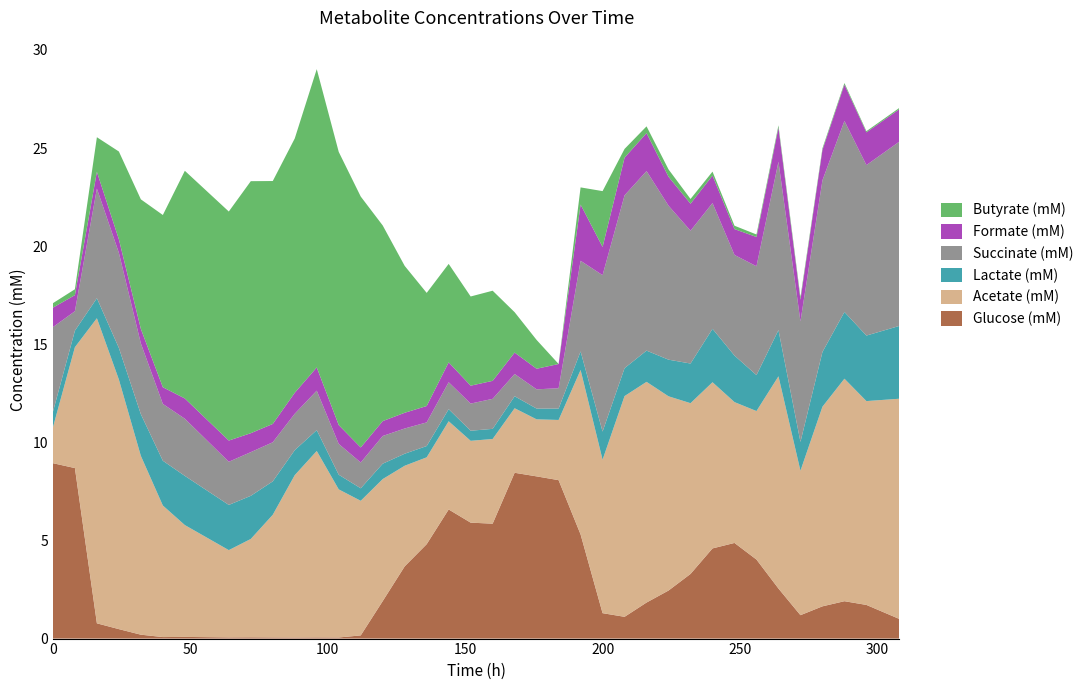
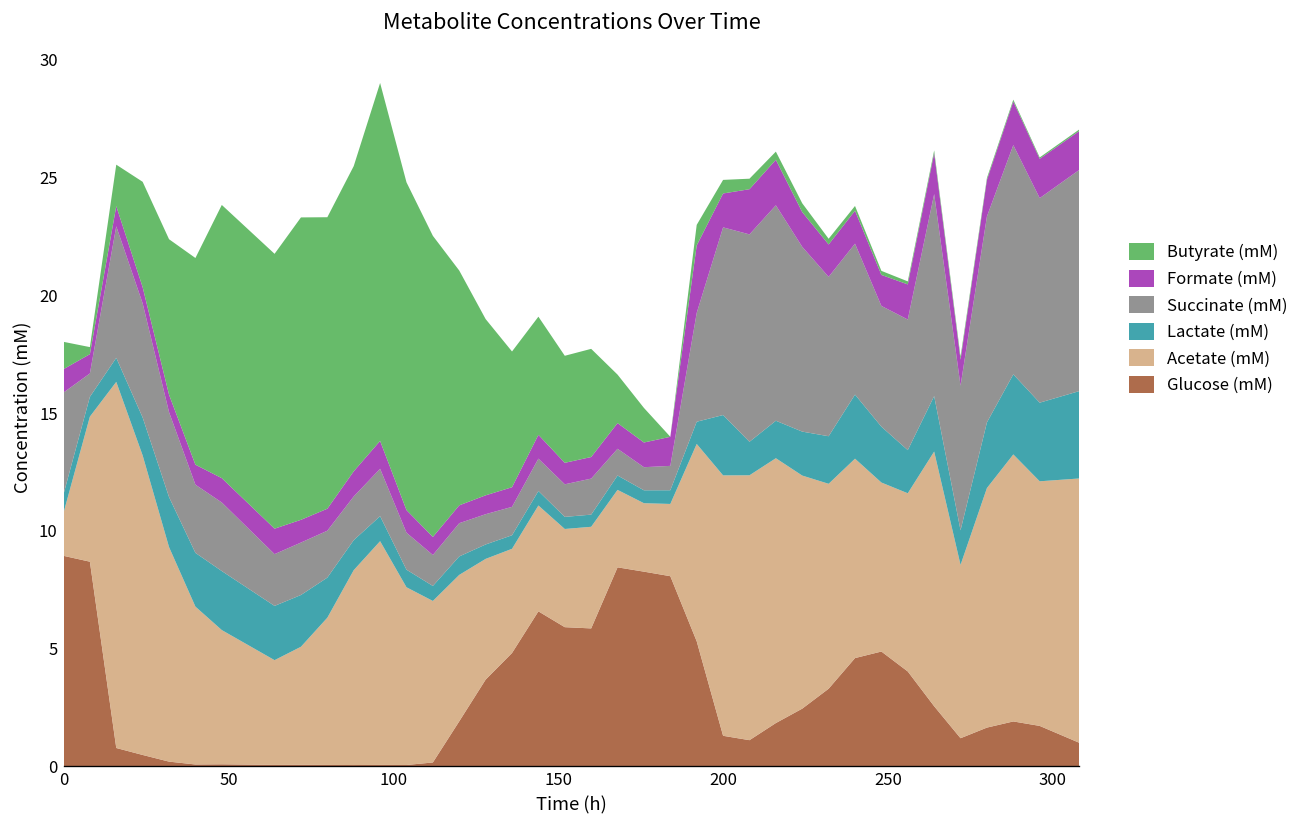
Butyrate (mM), 0: 0.2 -> 1.2
Acetate (mM), 200: 7.8 -> 11.1
Lactate (mM), 200: 1.4 -> 2.6
Butyrate (mM), 200: 2.8 -> 0.6
